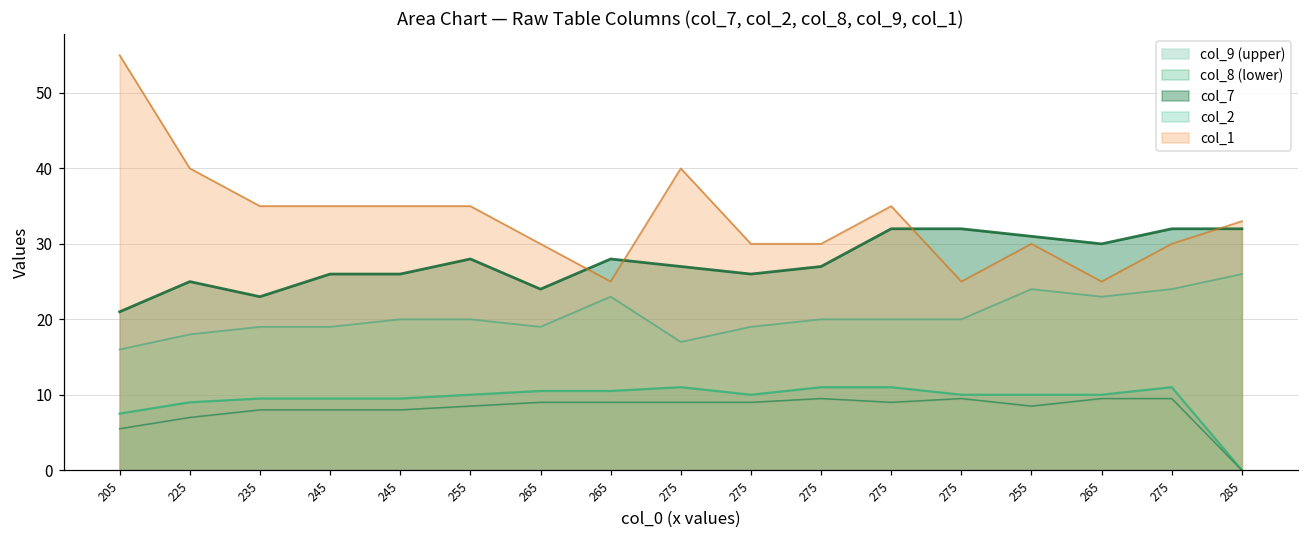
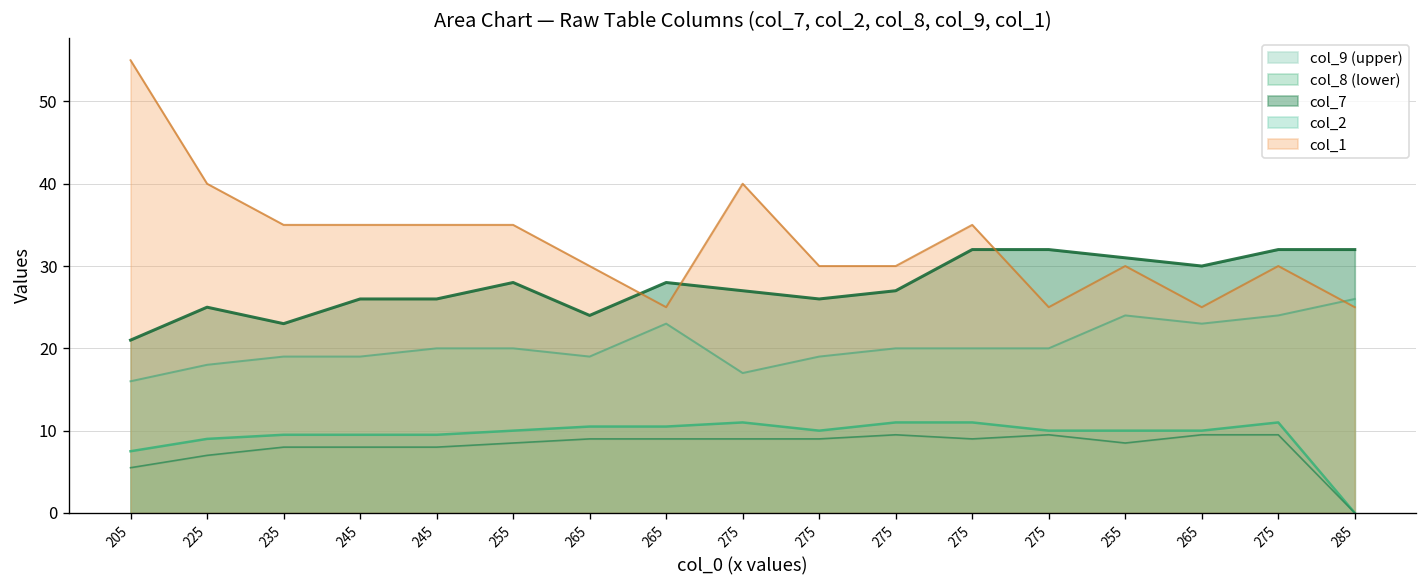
col_1, 285: 33 -> 25
